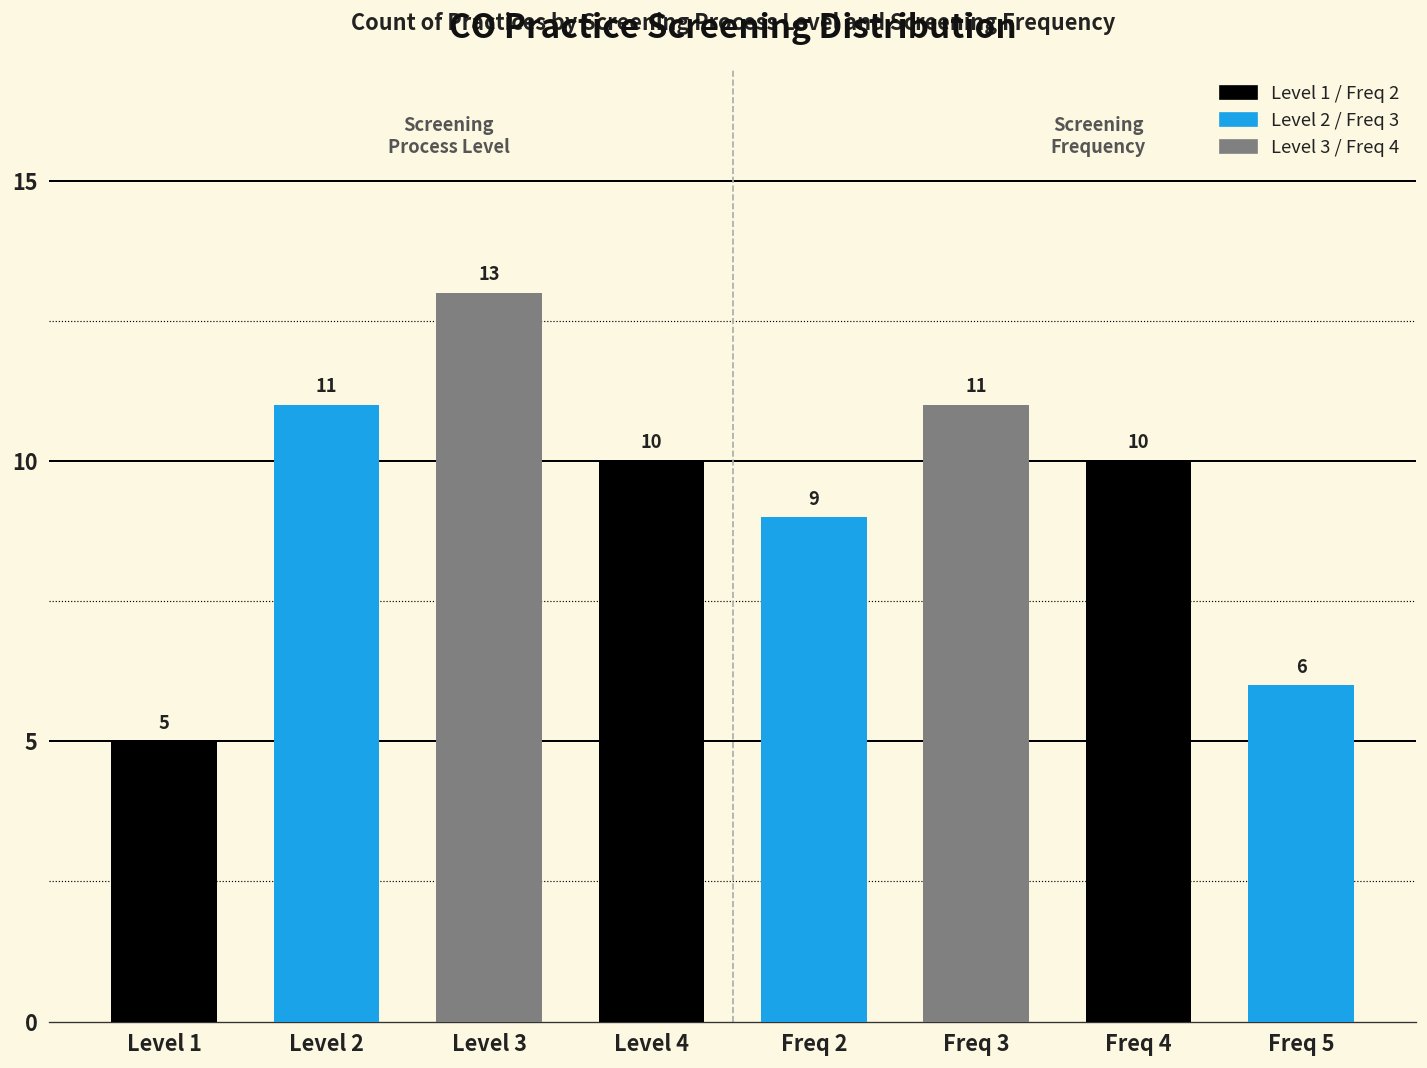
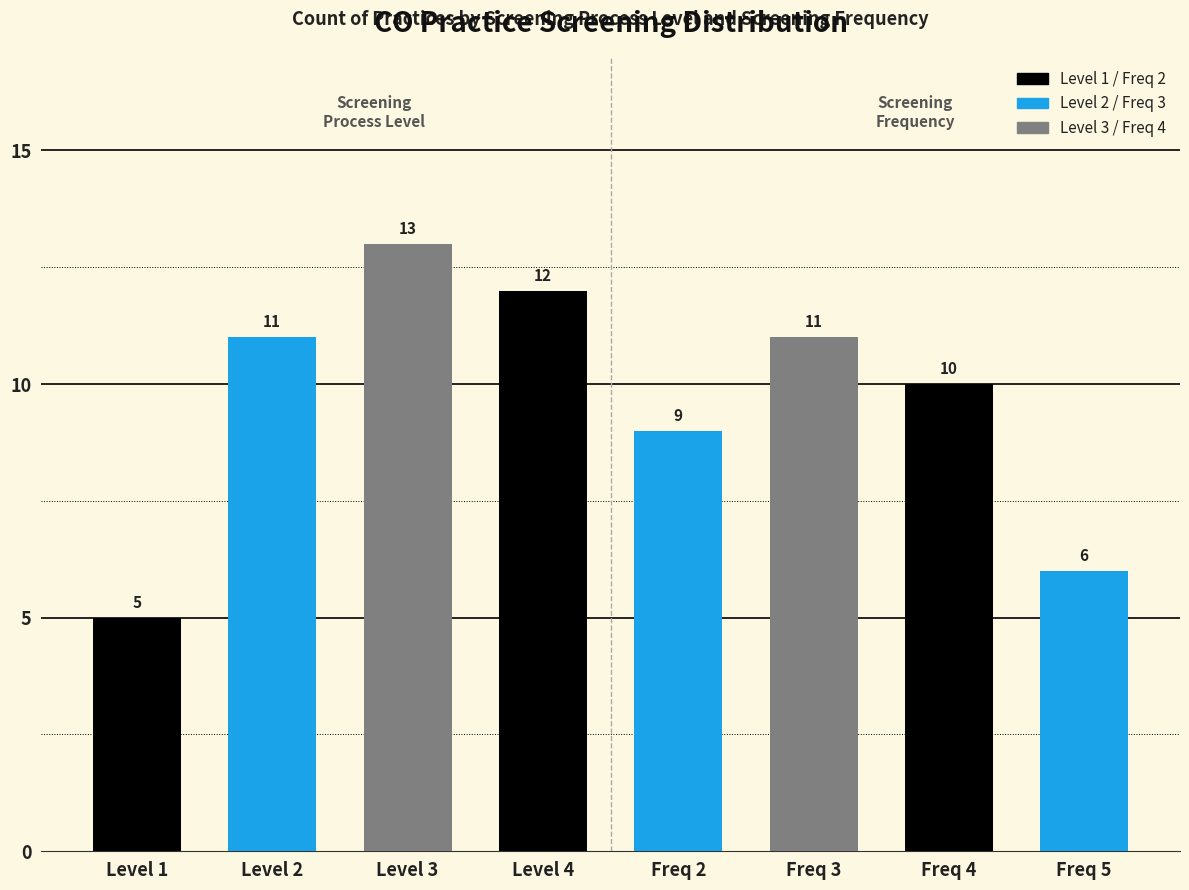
Level 4: 10 -> 12
